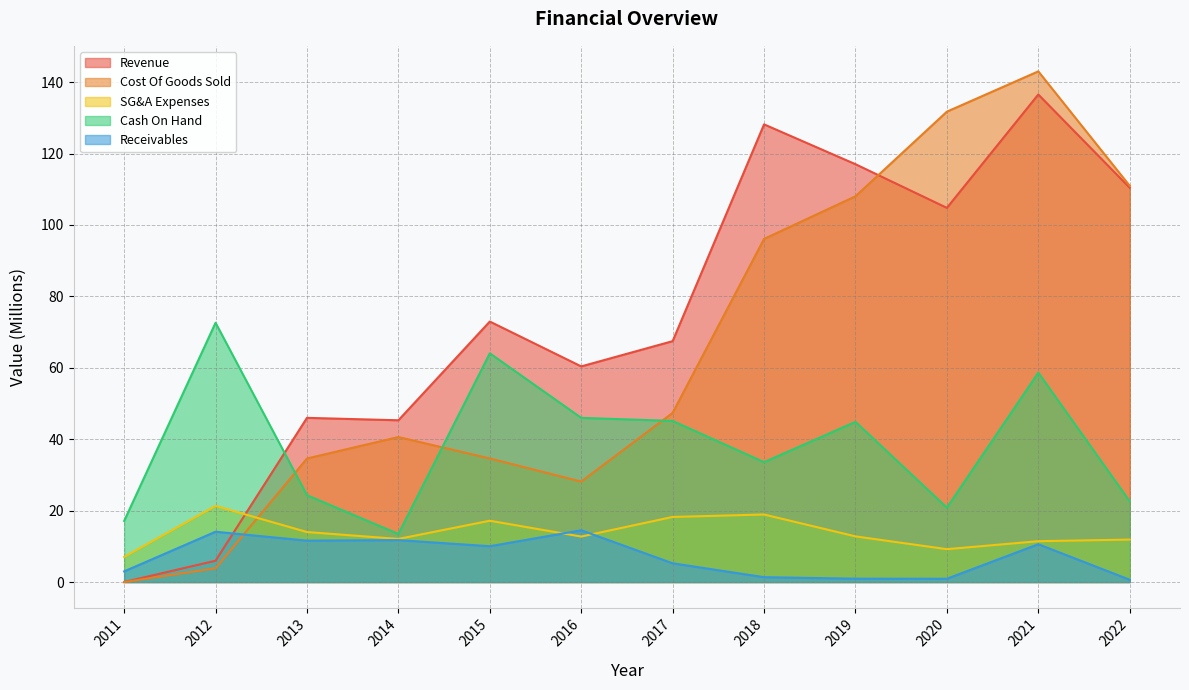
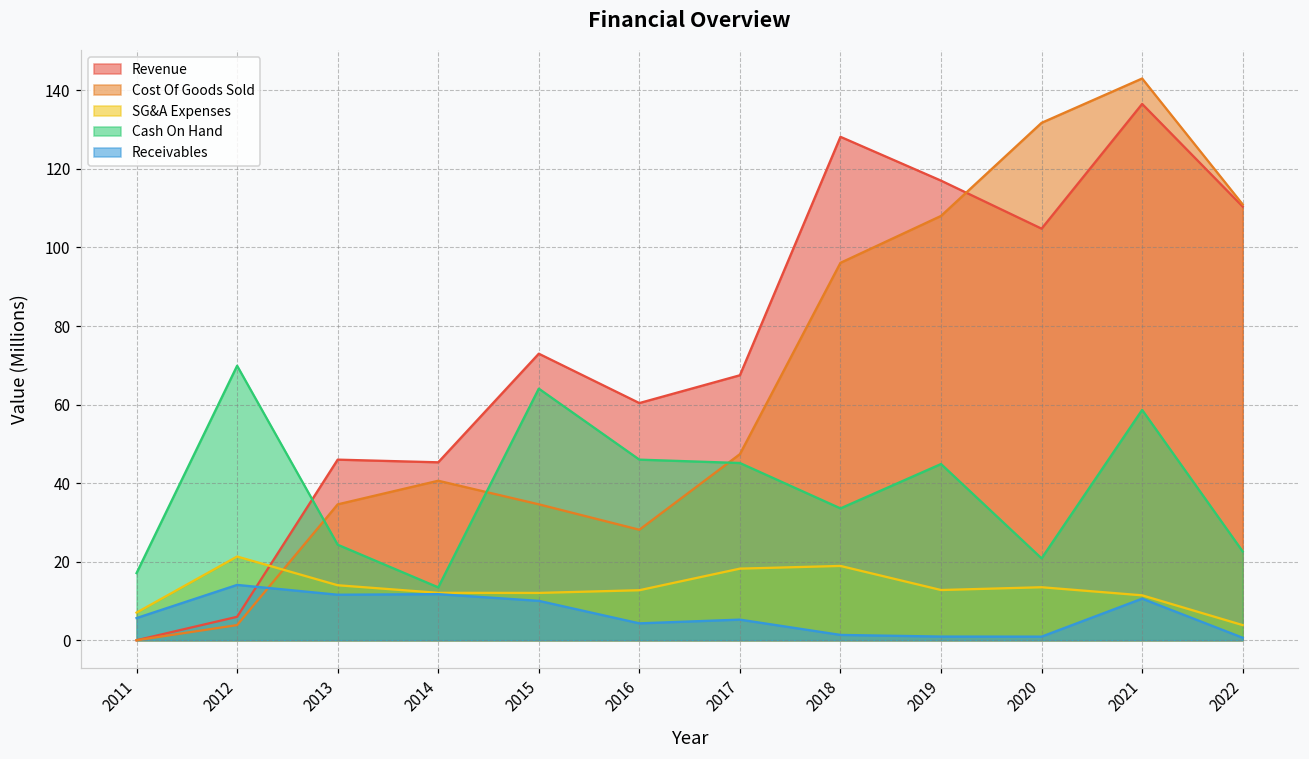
Receivables, 2011: 3 -> 6
Cash On Hand, 2012: 73 -> 70
SG&A Expenses, 2015: 17 -> 12
Receivables, 2016: 14 -> 4
SG&A Expenses, 2020: 9 -> 13
SG&A Expenses, 2022: 12 -> 4
